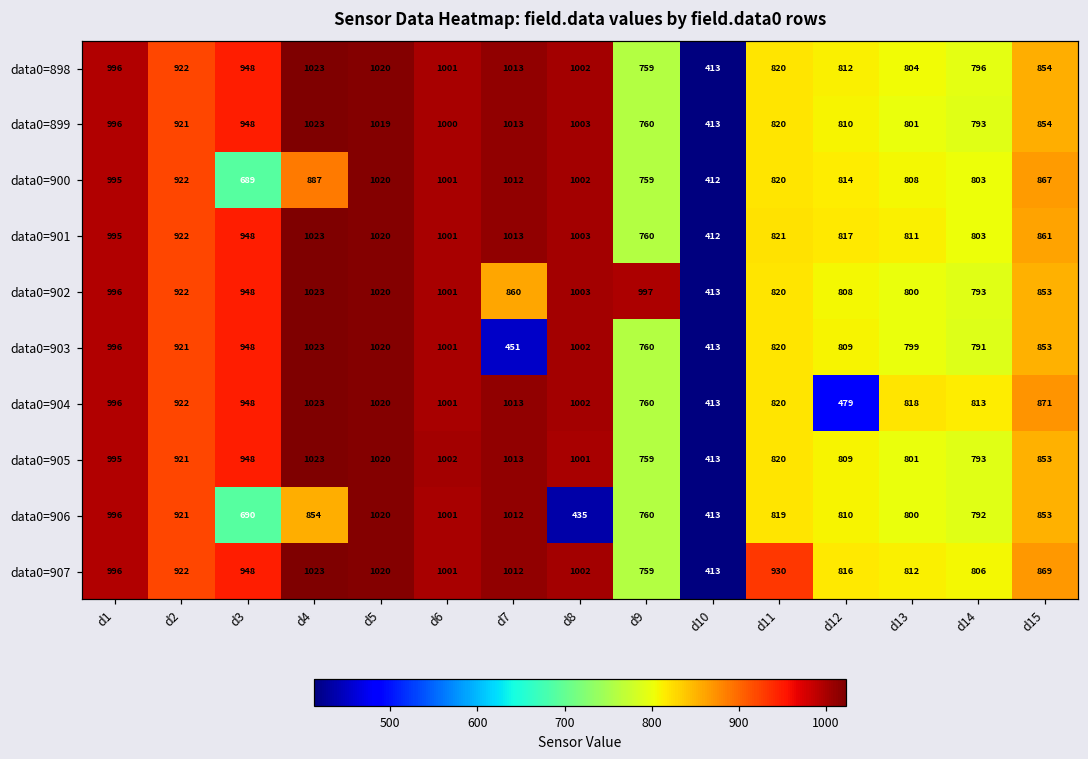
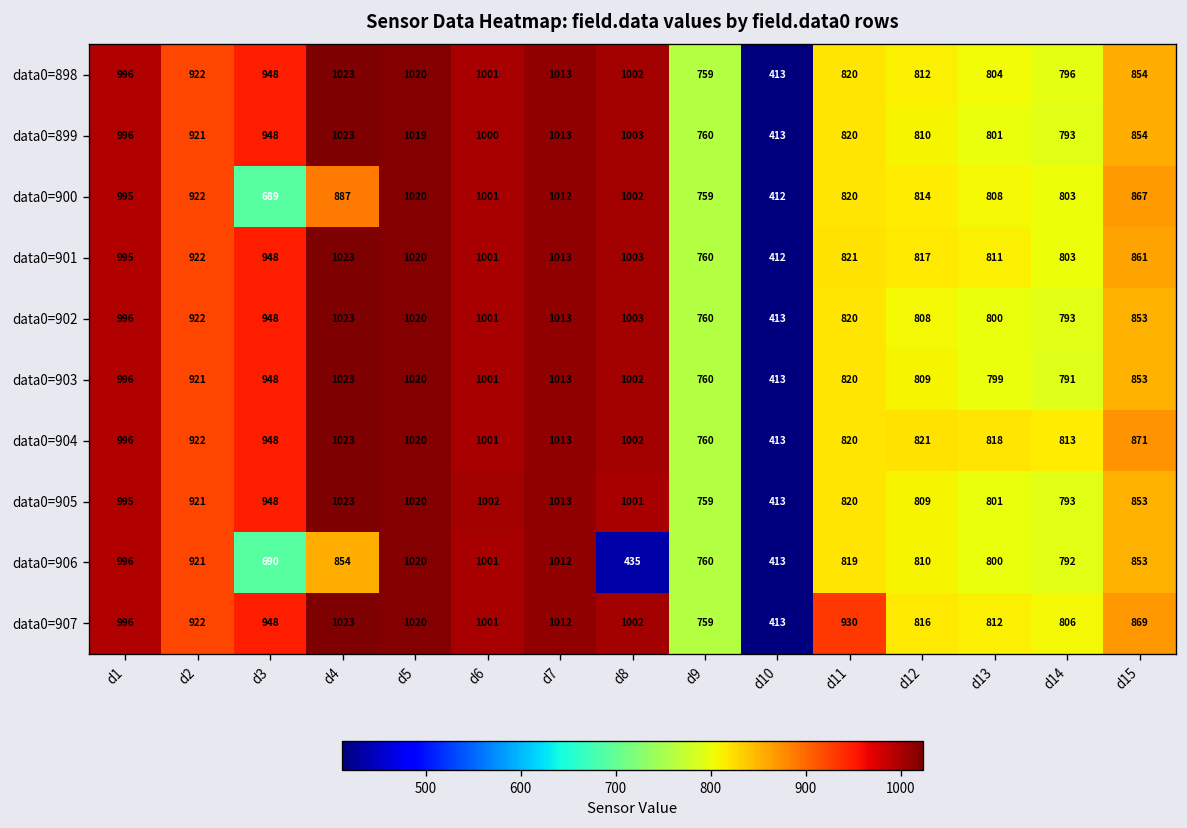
data0=902, d7: 860 -> 1013
data0=902, d9: 997 -> 760
data0=903, d7: 451 -> 1013
data0=904, d12: 479 -> 821
